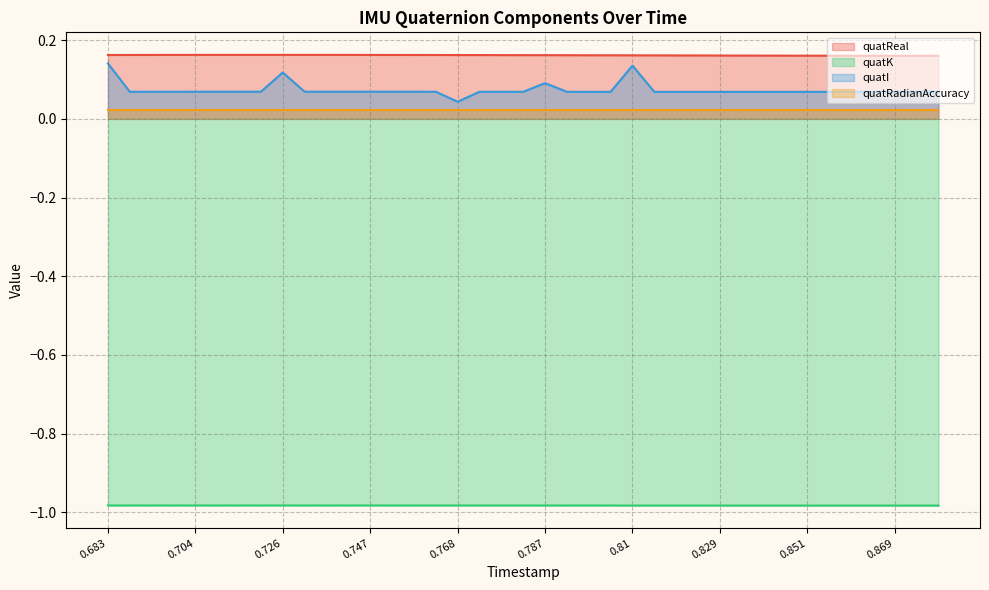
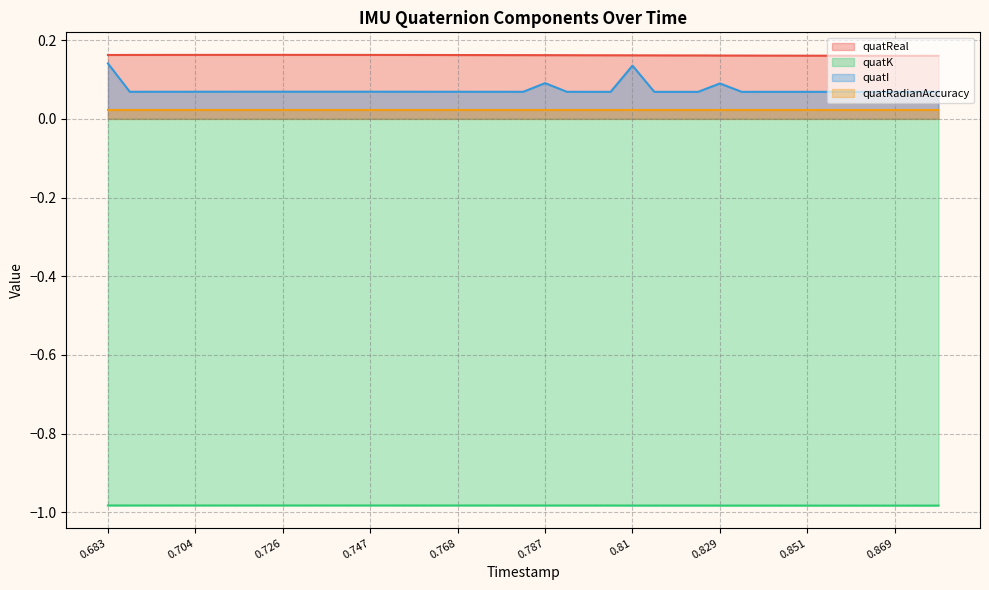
quatI, 0.726: 0.12 -> 0.07
quatI, 0.768: 0.04 -> 0.07
quatI, 0.829: 0.07 -> 0.09
